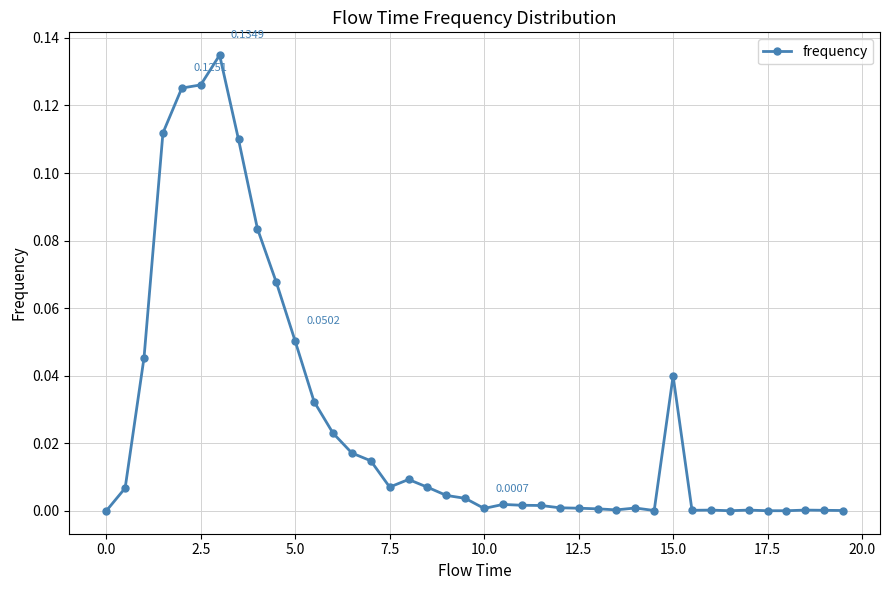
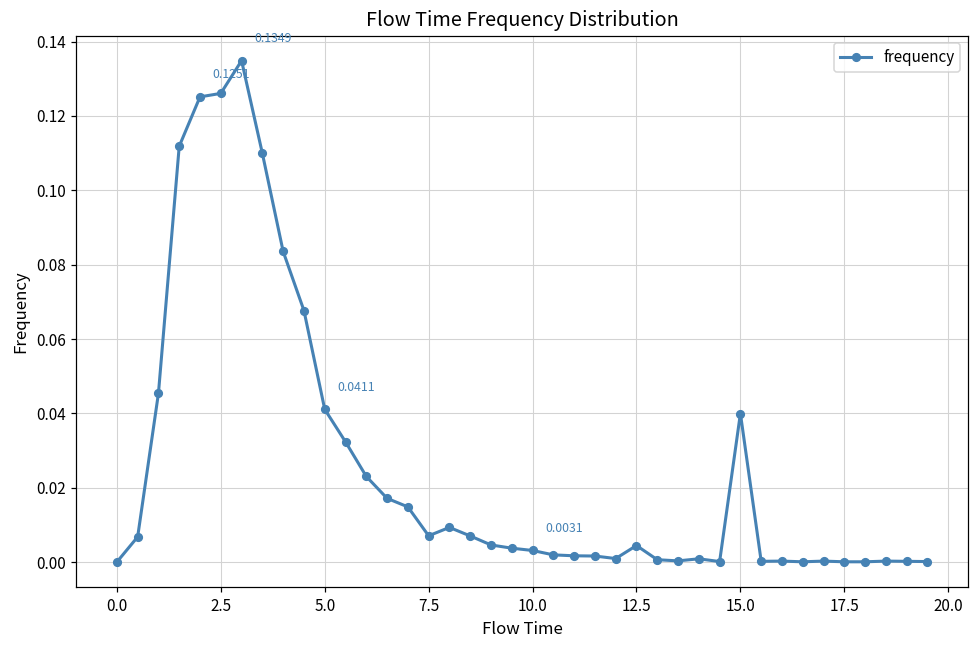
5.0: 0.0502 -> 0.0411
10.0: 0.0007 -> 0.0031
12.5: 0.001 -> 0.004
